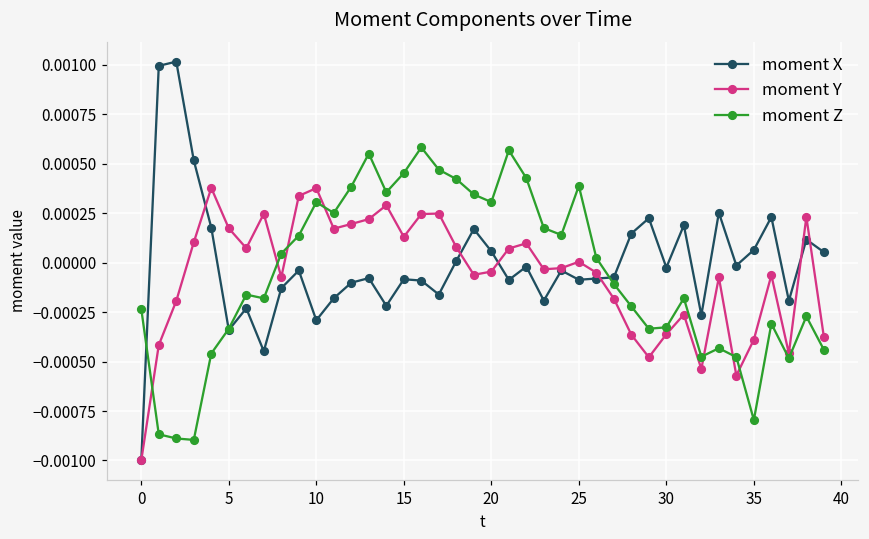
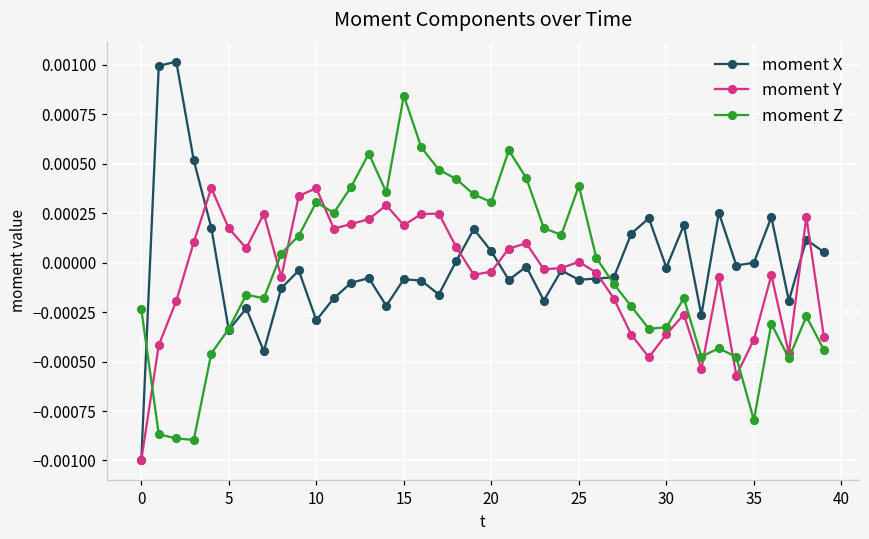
moment Y, 15: 0.00013 -> 0.00019
moment Z, 15: 0.00045 -> 0.00084
moment X, 35: 0.0001 -> 0.0000
